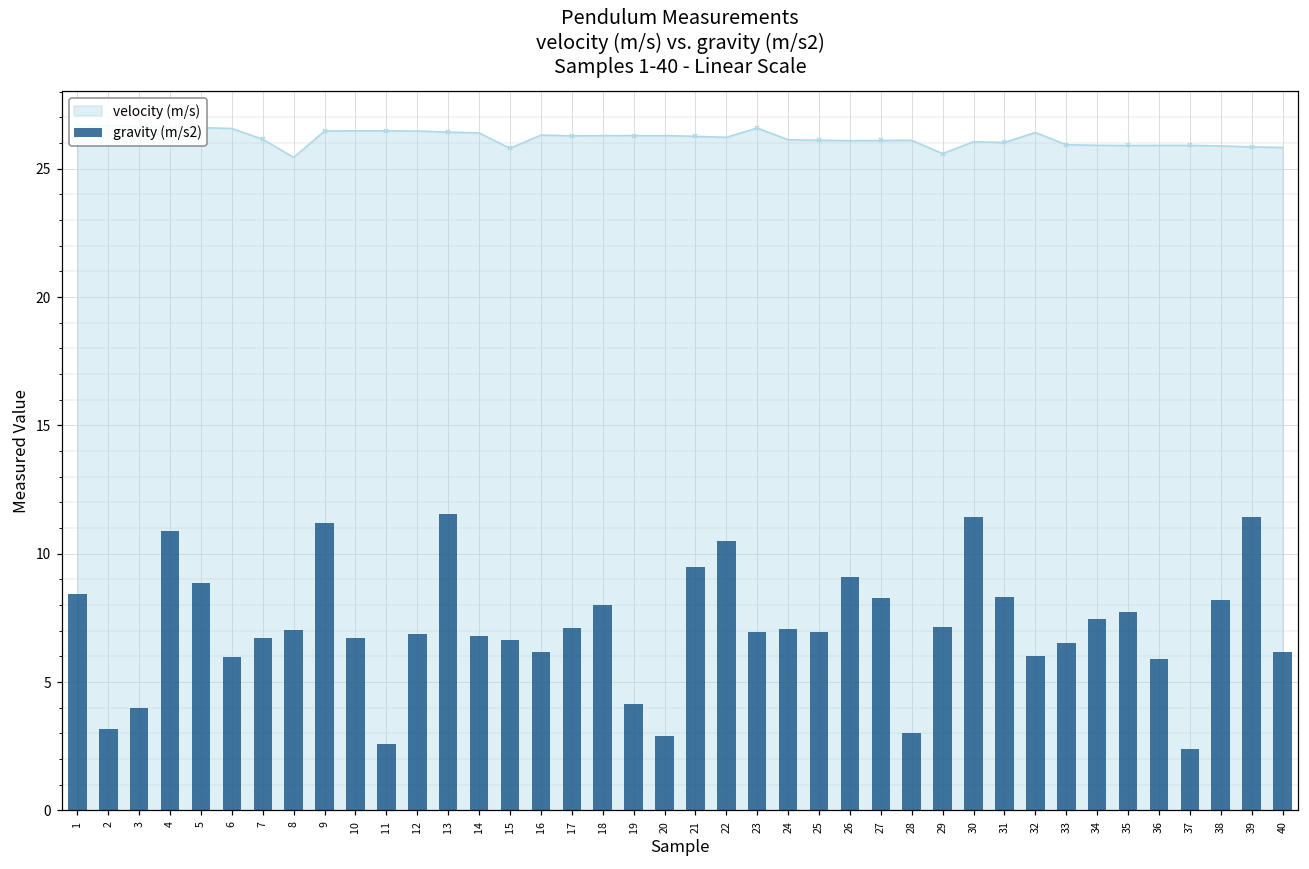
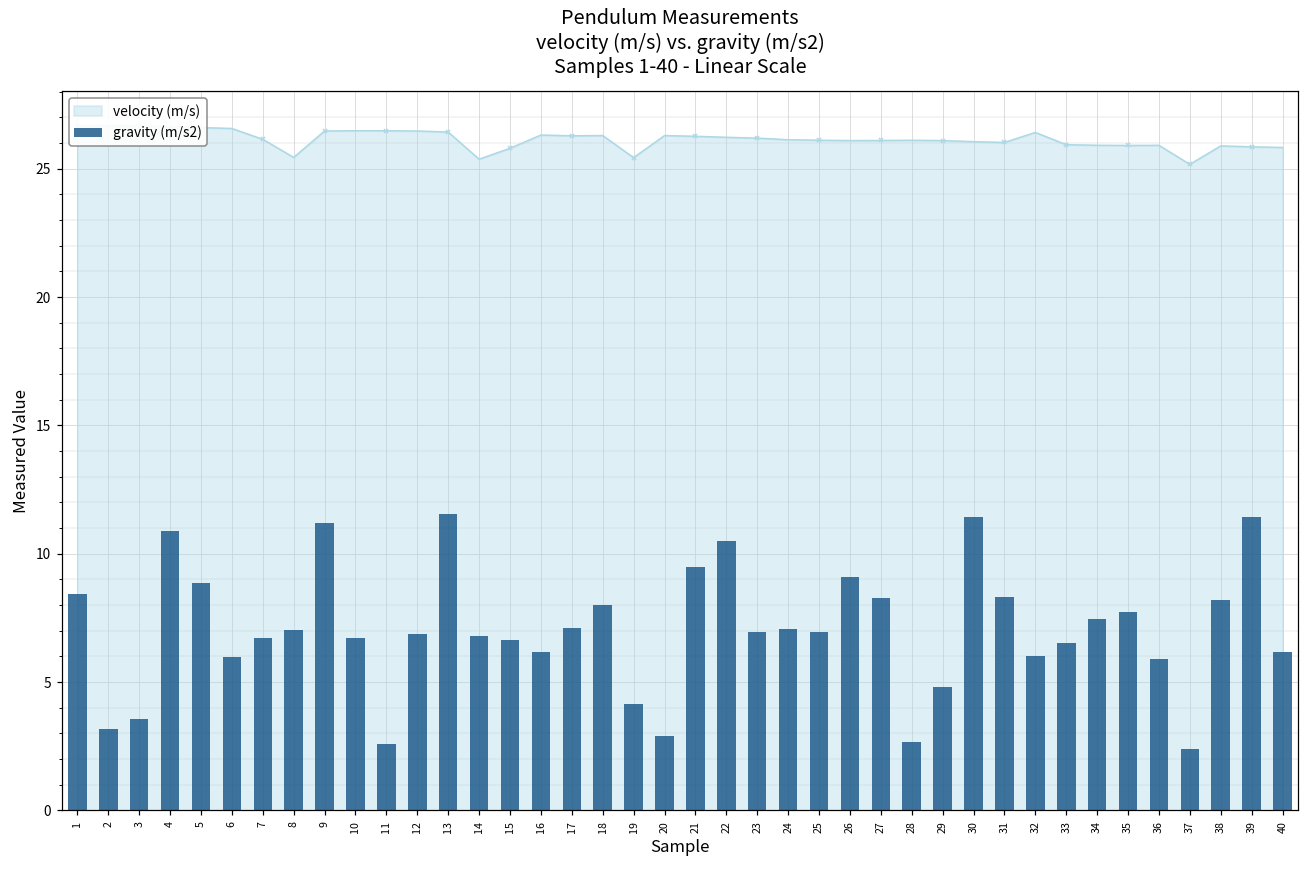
gravity (m/s2), 3: 4.0 -> 3.6
velocity (m/s), 14: 26.4 -> 25.4
velocity (m/s), 19: 26.3 -> 25.4
velocity (m/s), 23: 26.6 -> 26.2
gravity (m/s2), 28: 3.0 -> 2.7
velocity (m/s), 29: 25.6 -> 26.1
gravity (m/s2), 29: 7.2 -> 4.8
velocity (m/s), 37: 25.9 -> 25.2
